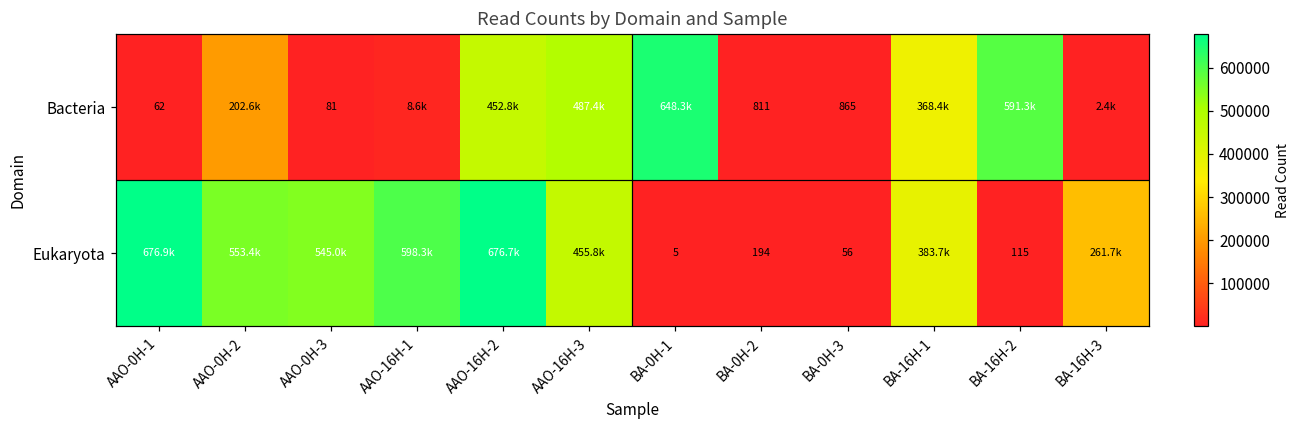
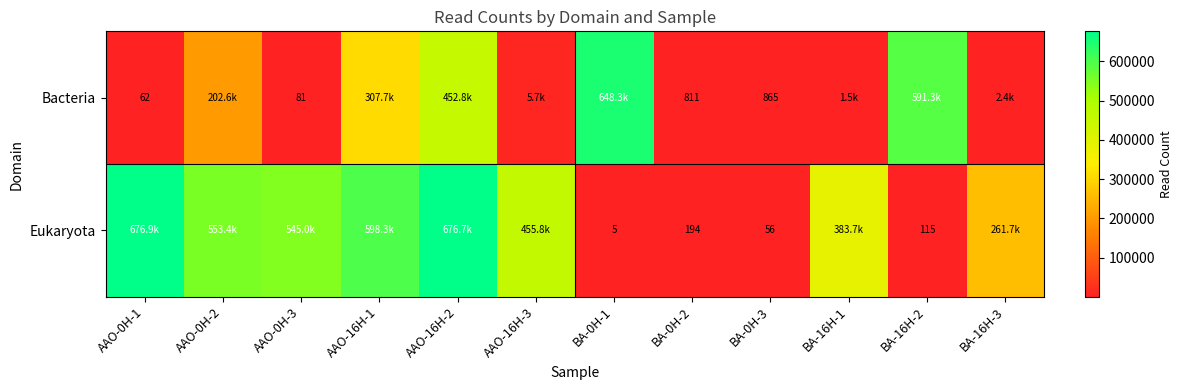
Bacteria, AAO-16H-1: 8.6k -> 307.7k
Bacteria, AAO-16H-3: 487.4k -> 5.7k
Bacteria, BA-16H-1: 368.4k -> 1.5k
